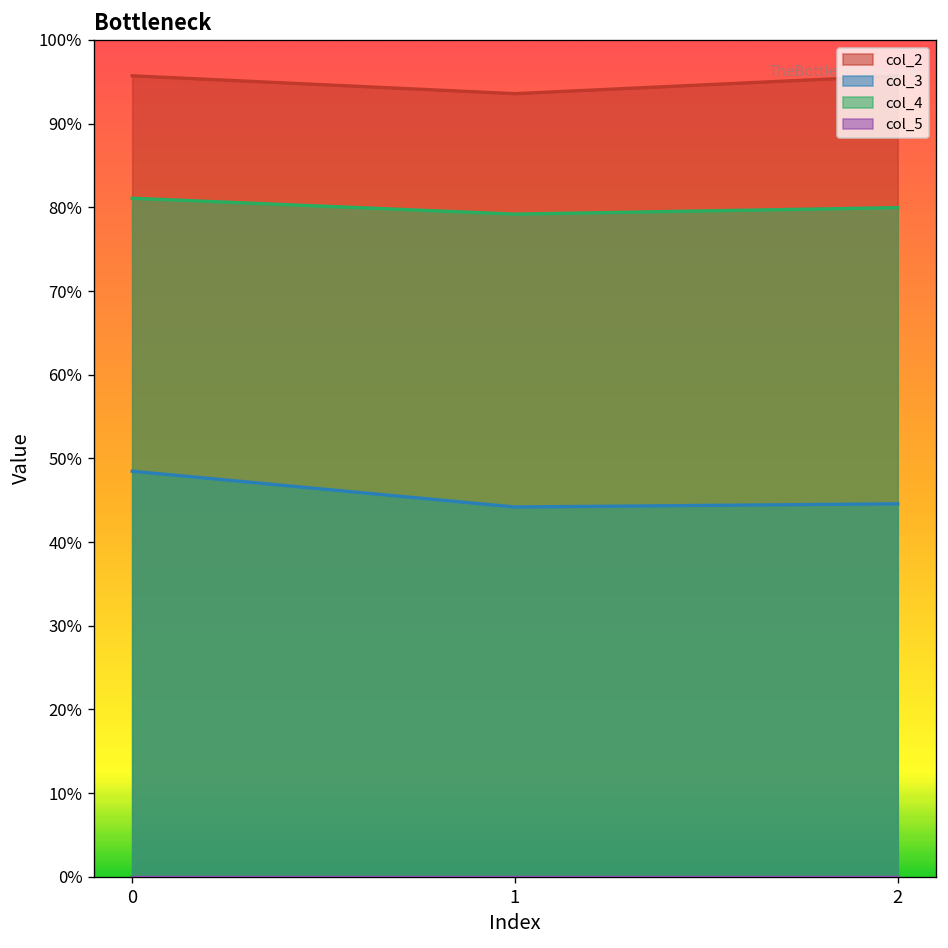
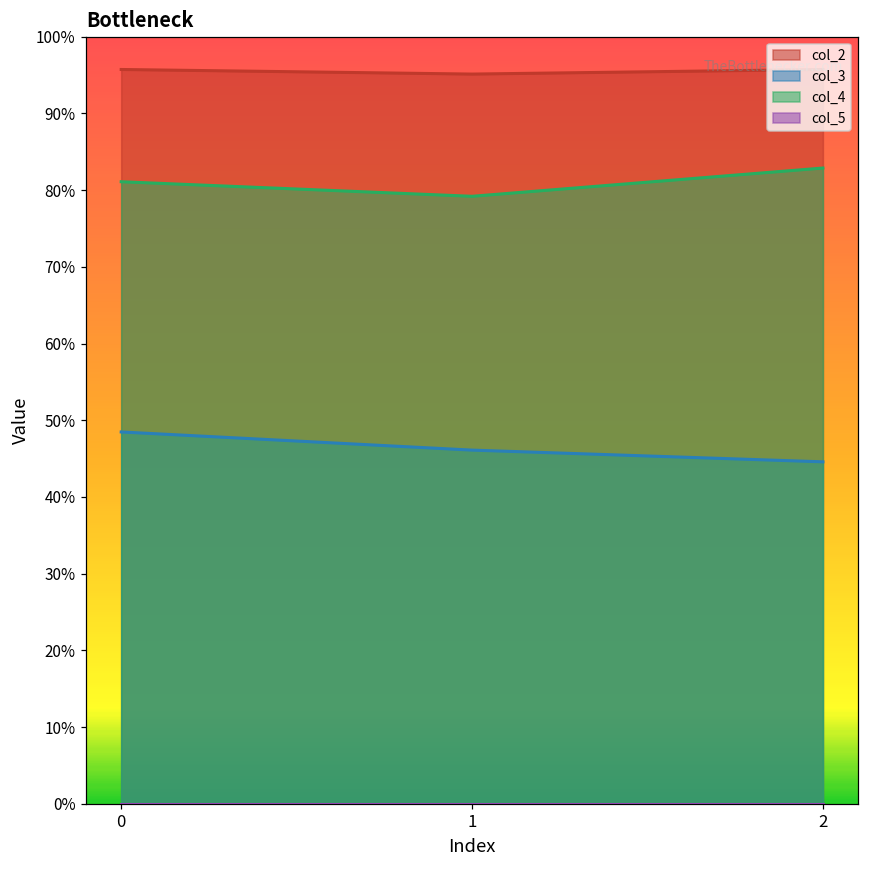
col_2, 1: 94% -> 95%
col_3, 1: 44% -> 46%
col_4, 2: 80% -> 83%
